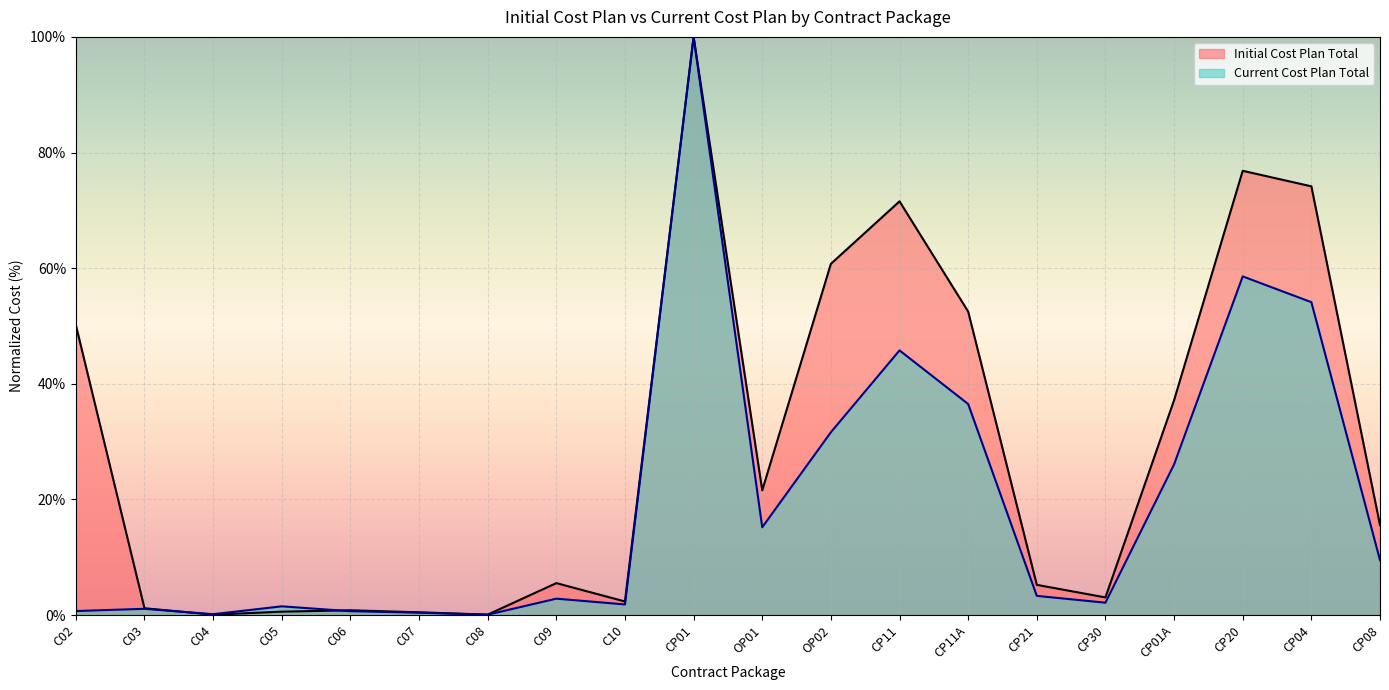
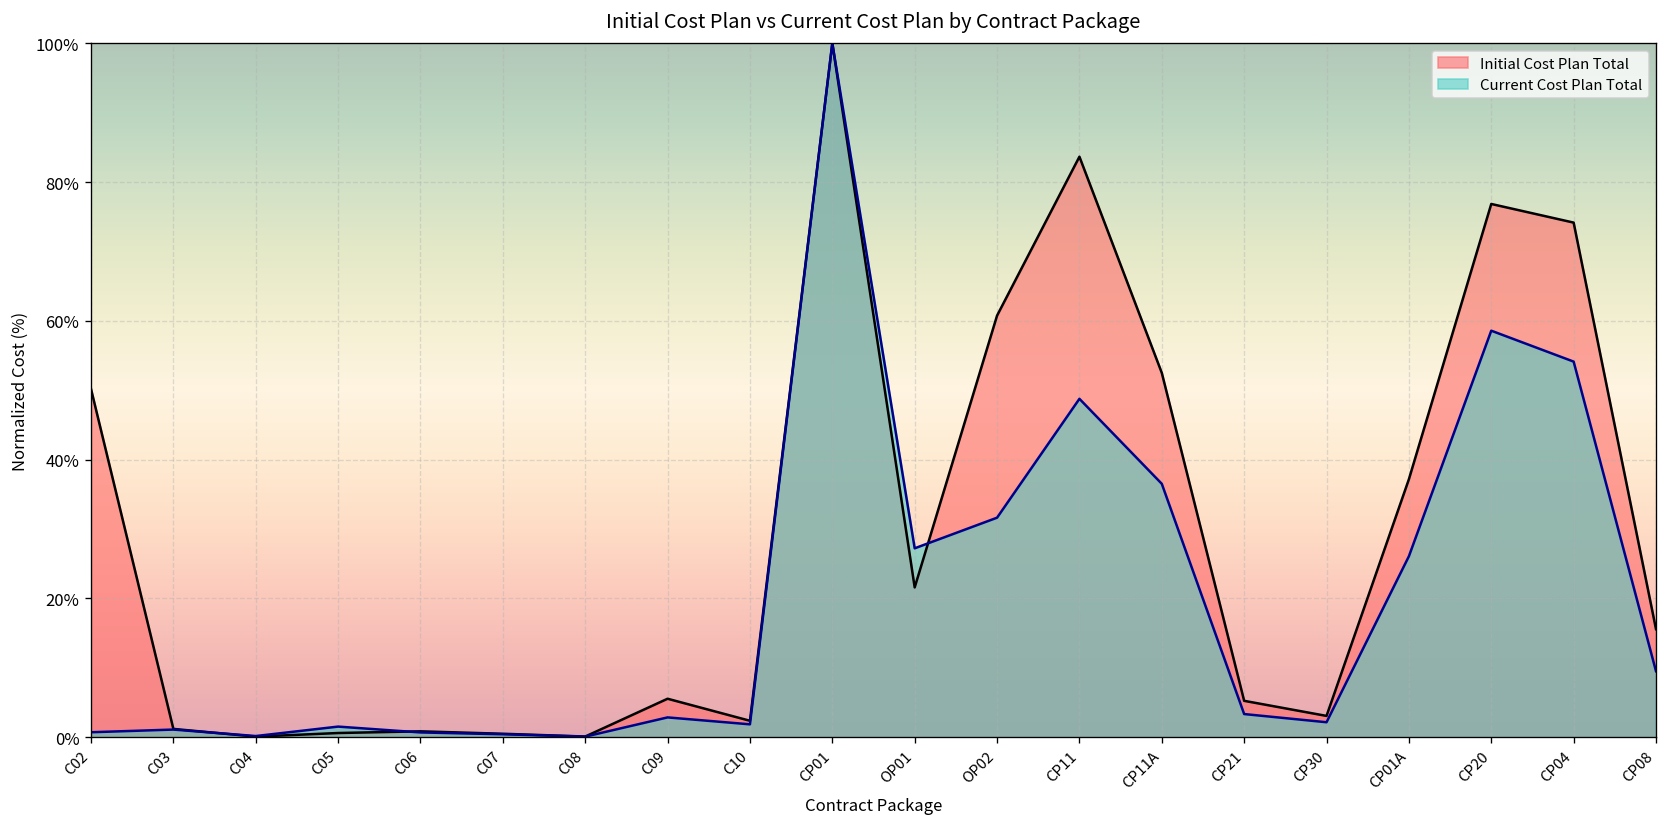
Current Cost Plan Total, OP01: 15% -> 27%
Initial Cost Plan Total, CP11: 72% -> 84%
Current Cost Plan Total, CP11: 46% -> 49%
